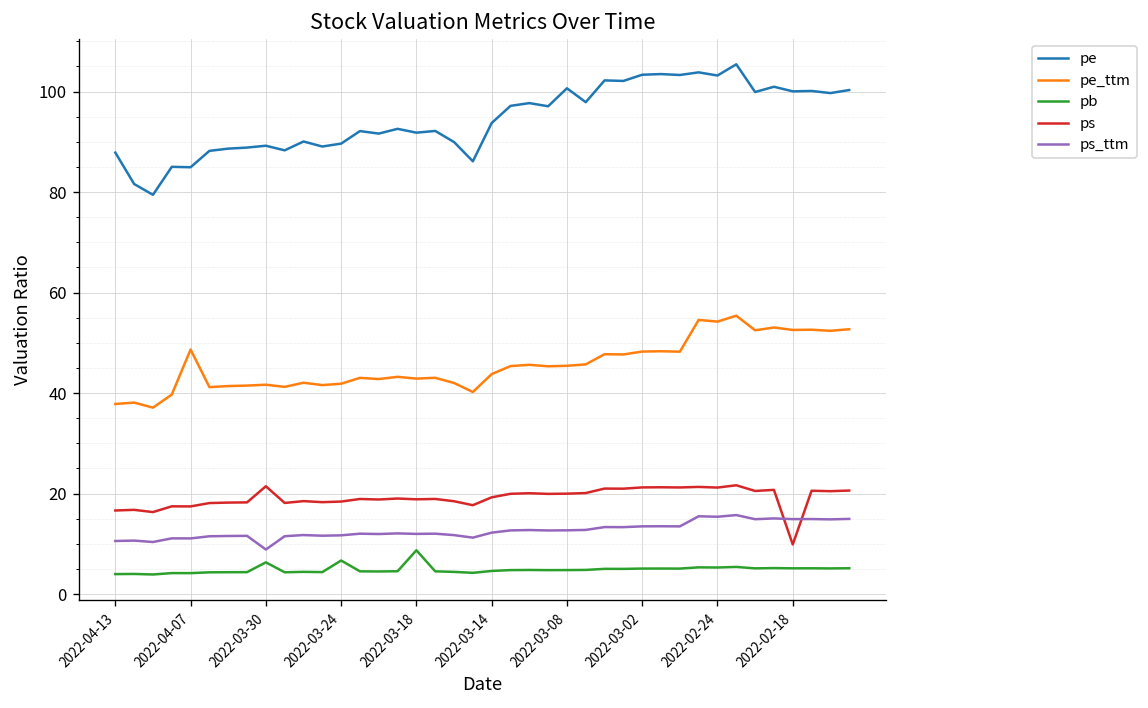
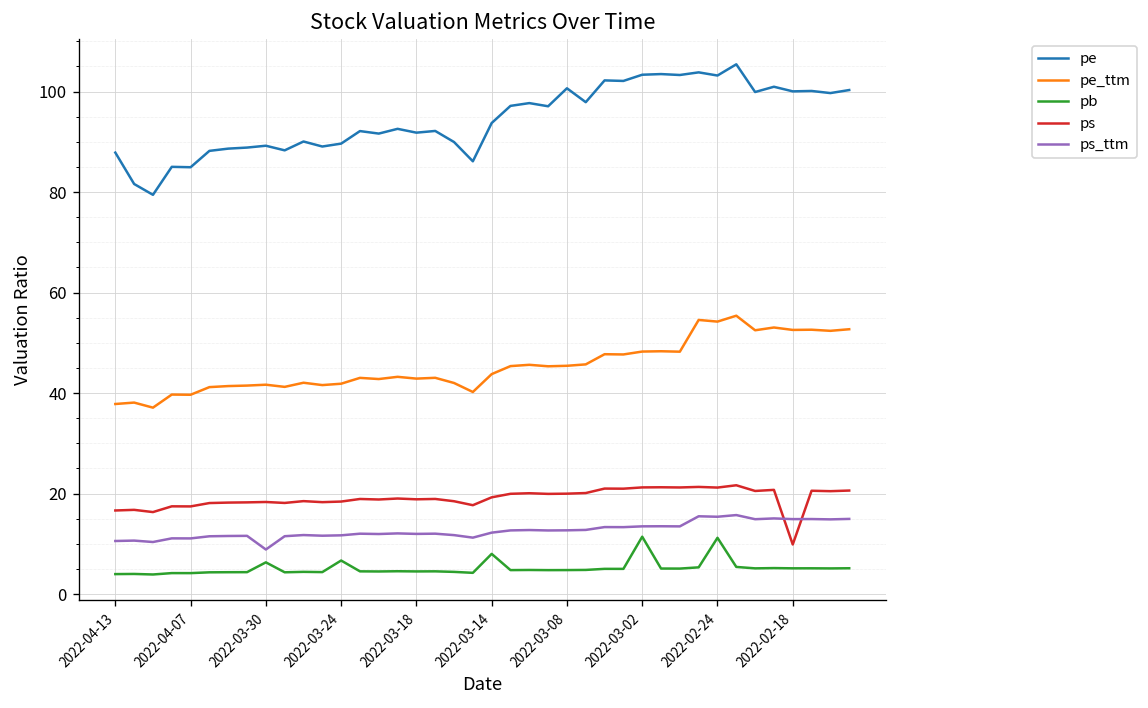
pe_ttm, 2022-04-07: 49 -> 40
ps, 2022-03-30: 21 -> 18
pb, 2022-03-18: 9 -> 5
pb, 2022-03-14: 5 -> 8
pb, 2022-03-02: 5 -> 11
pb, 2022-02-24: 5 -> 11
